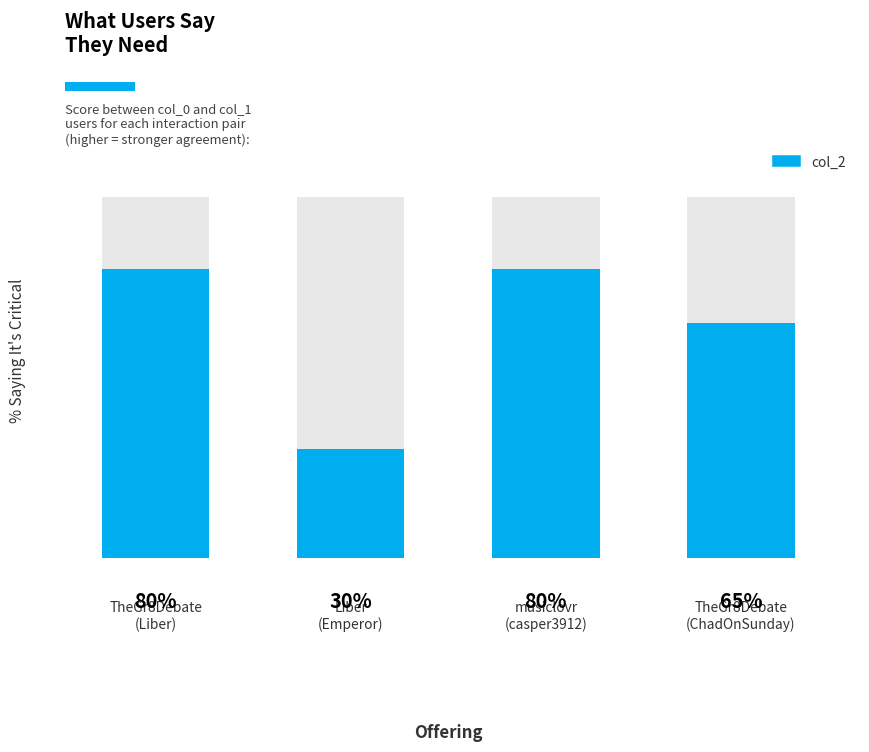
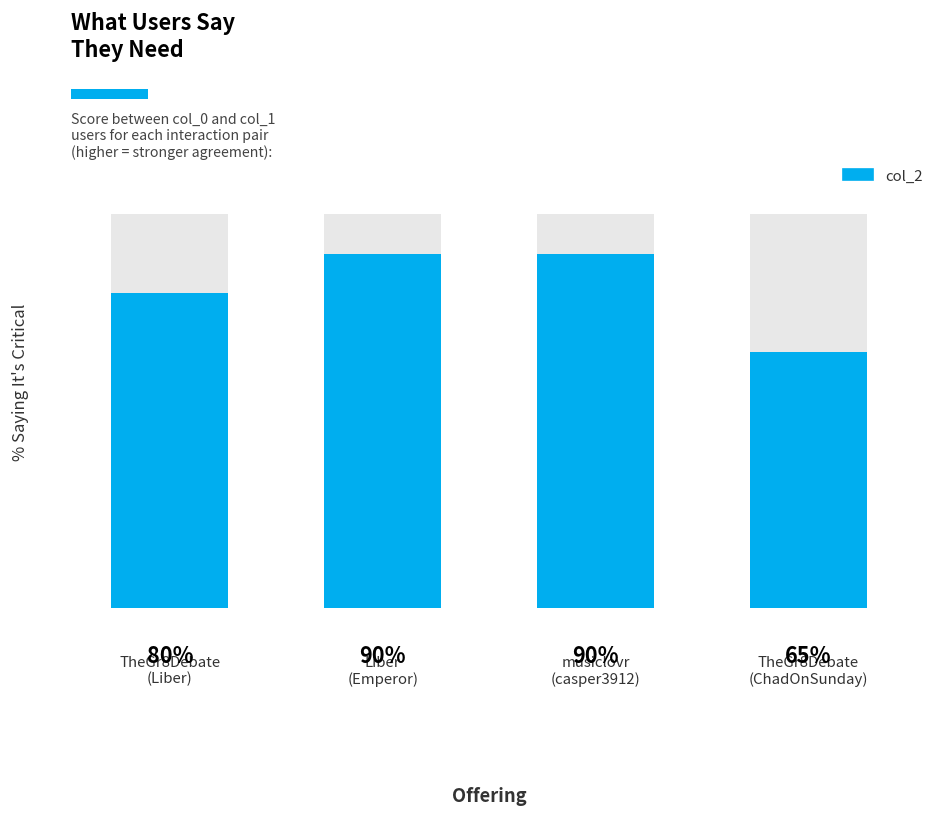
col_2, Liber (Emperor): 30% -> 90%
col_2, musiclovr (casper3912): 80% -> 90%
